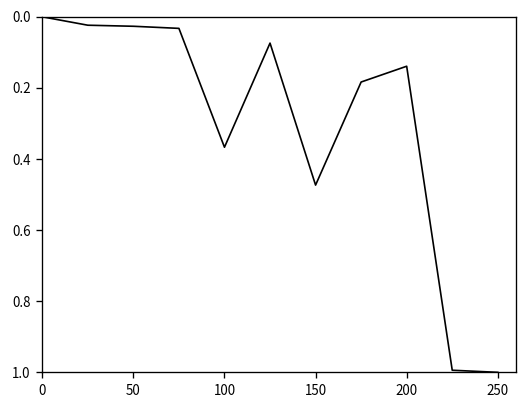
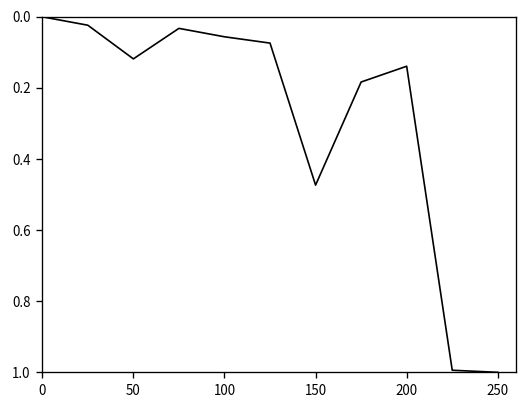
50: 0.03 -> 0.12
100: 0.37 -> 0.06
